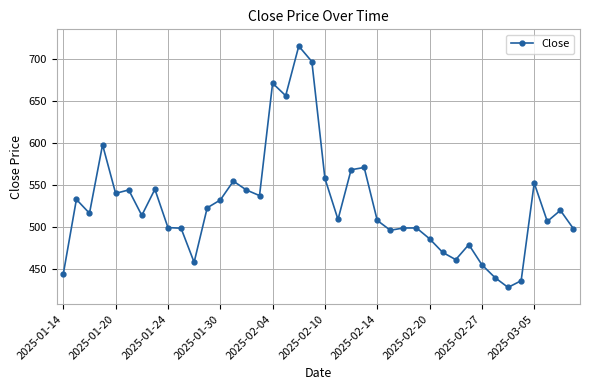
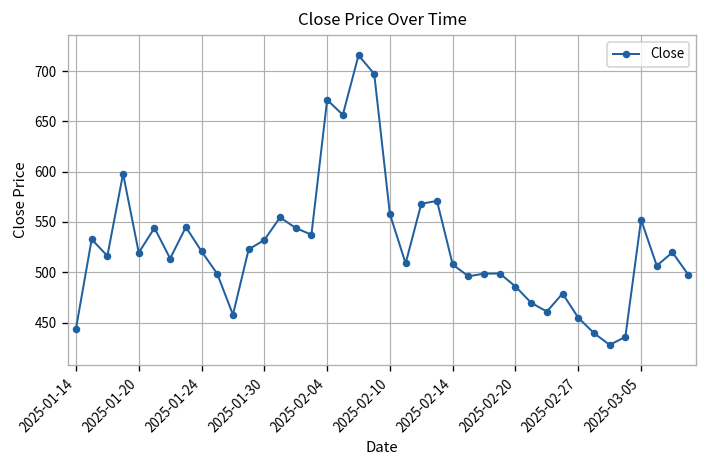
2025-01-20: 540 -> 520
2025-01-24: 500 -> 520
